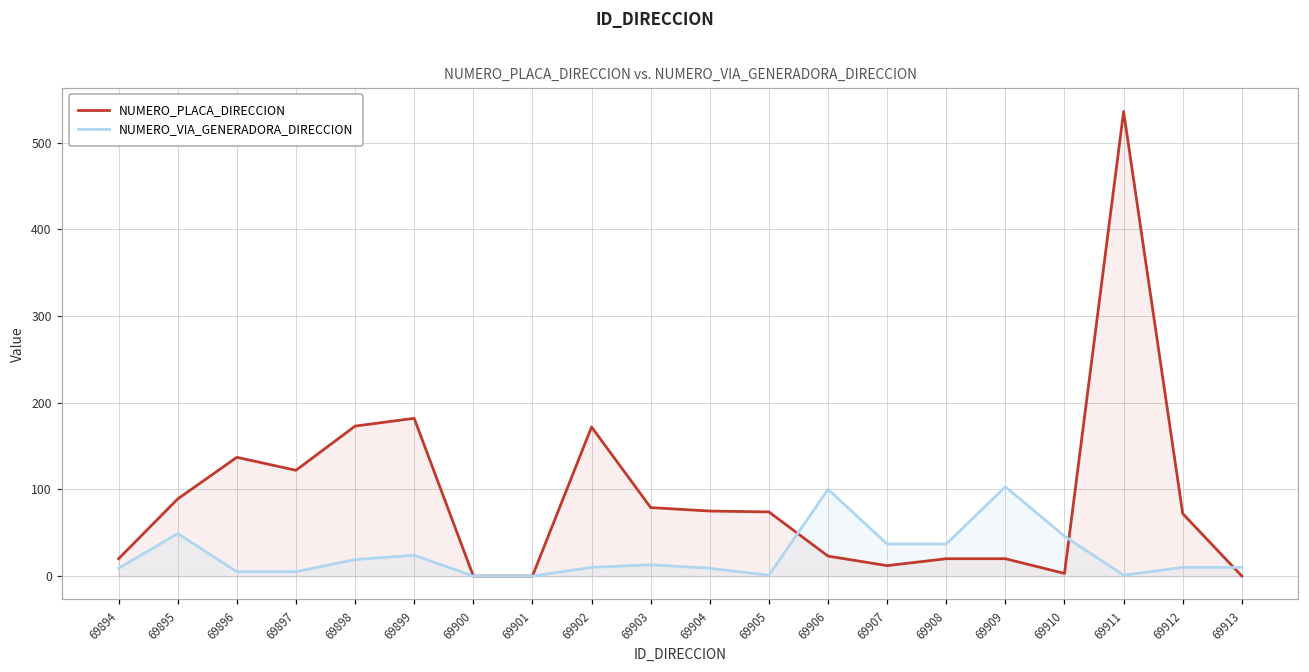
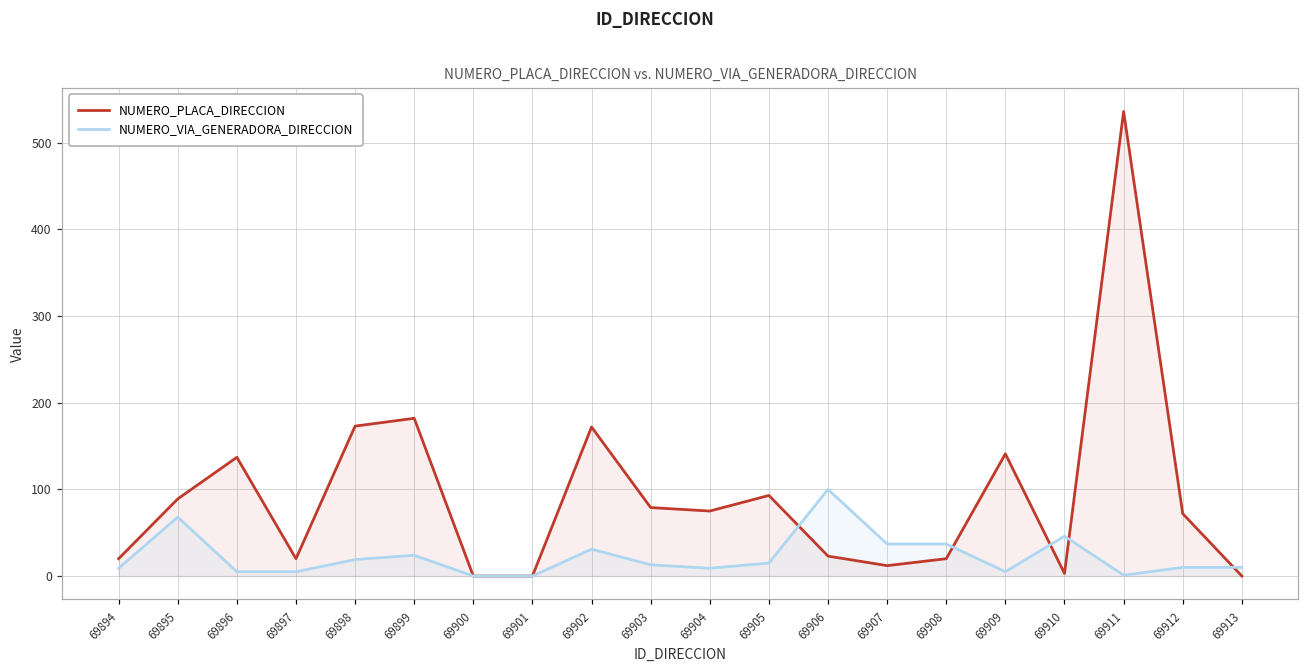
NUMERO_VIA_GENERADORA_DIRECCION, 69895: 50 -> 70
NUMERO_PLACA_DIRECCION, 69897: 120 -> 20
NUMERO_VIA_GENERADORA_DIRECCION, 69902: 10 -> 30
NUMERO_PLACA_DIRECCION, 69905: 70 -> 90
NUMERO_VIA_GENERADORA_DIRECCION, 69905: 0 -> 20
NUMERO_PLACA_DIRECCION, 69909: 20 -> 140
NUMERO_VIA_GENERADORA_DIRECCION, 69909: 100 -> 10
